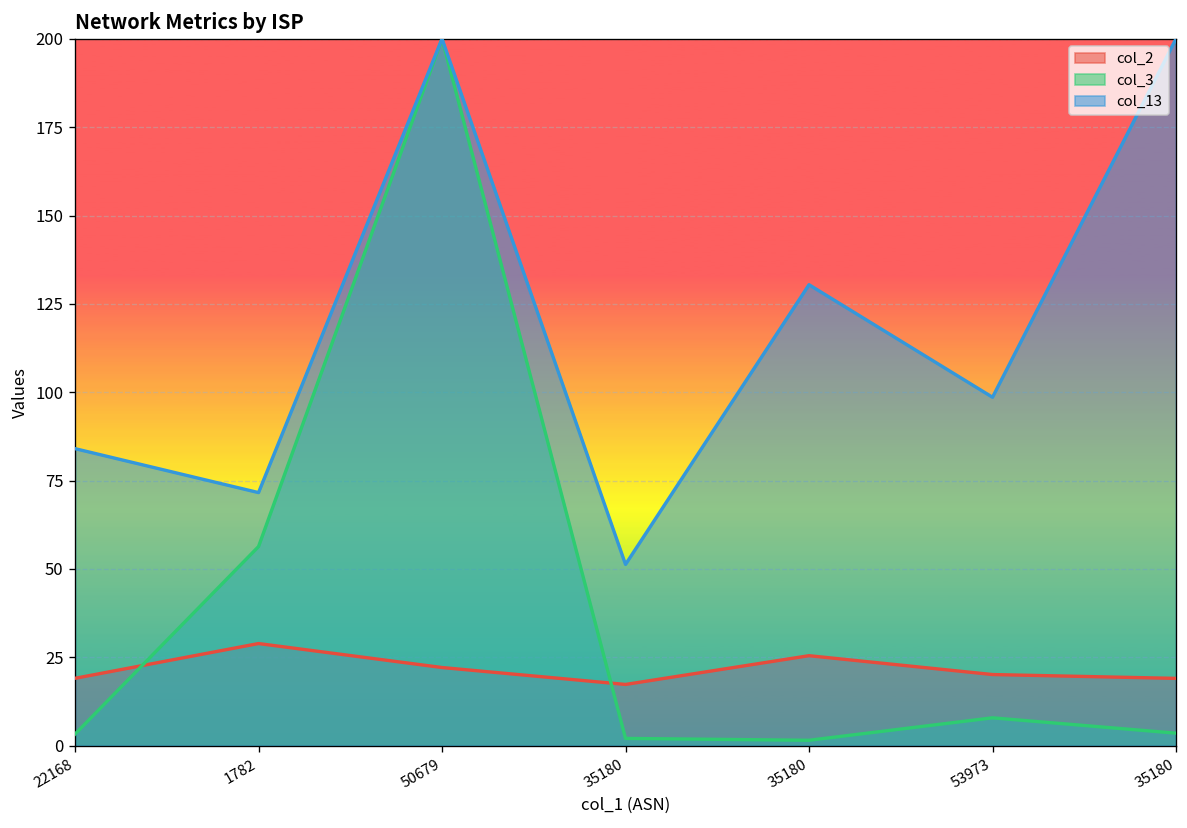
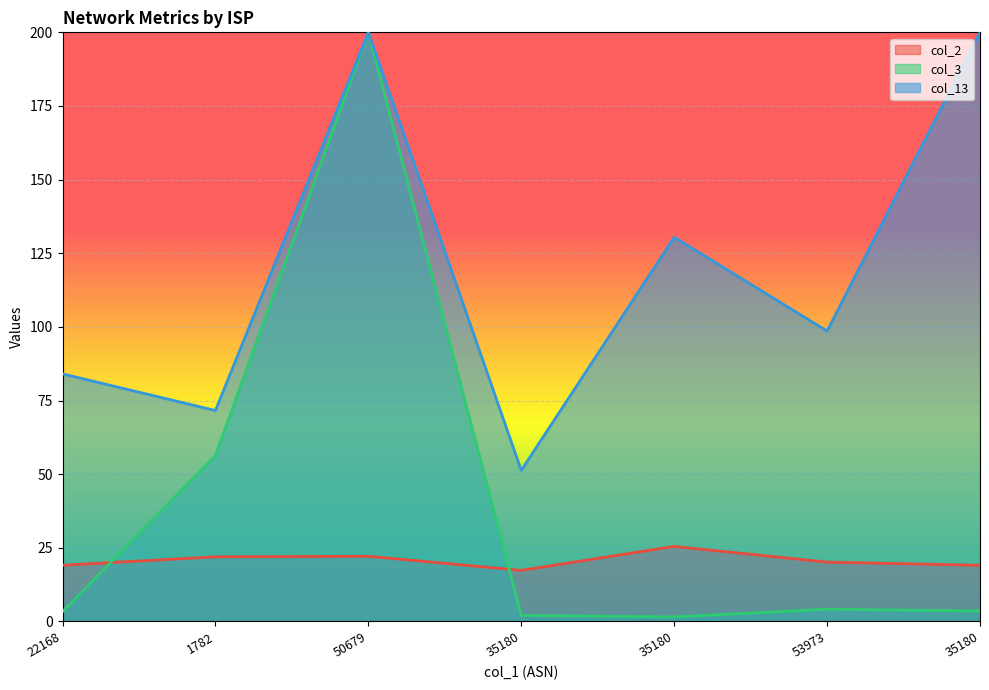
col_2, 1782: 29 -> 22
col_3, 53973: 8 -> 4
